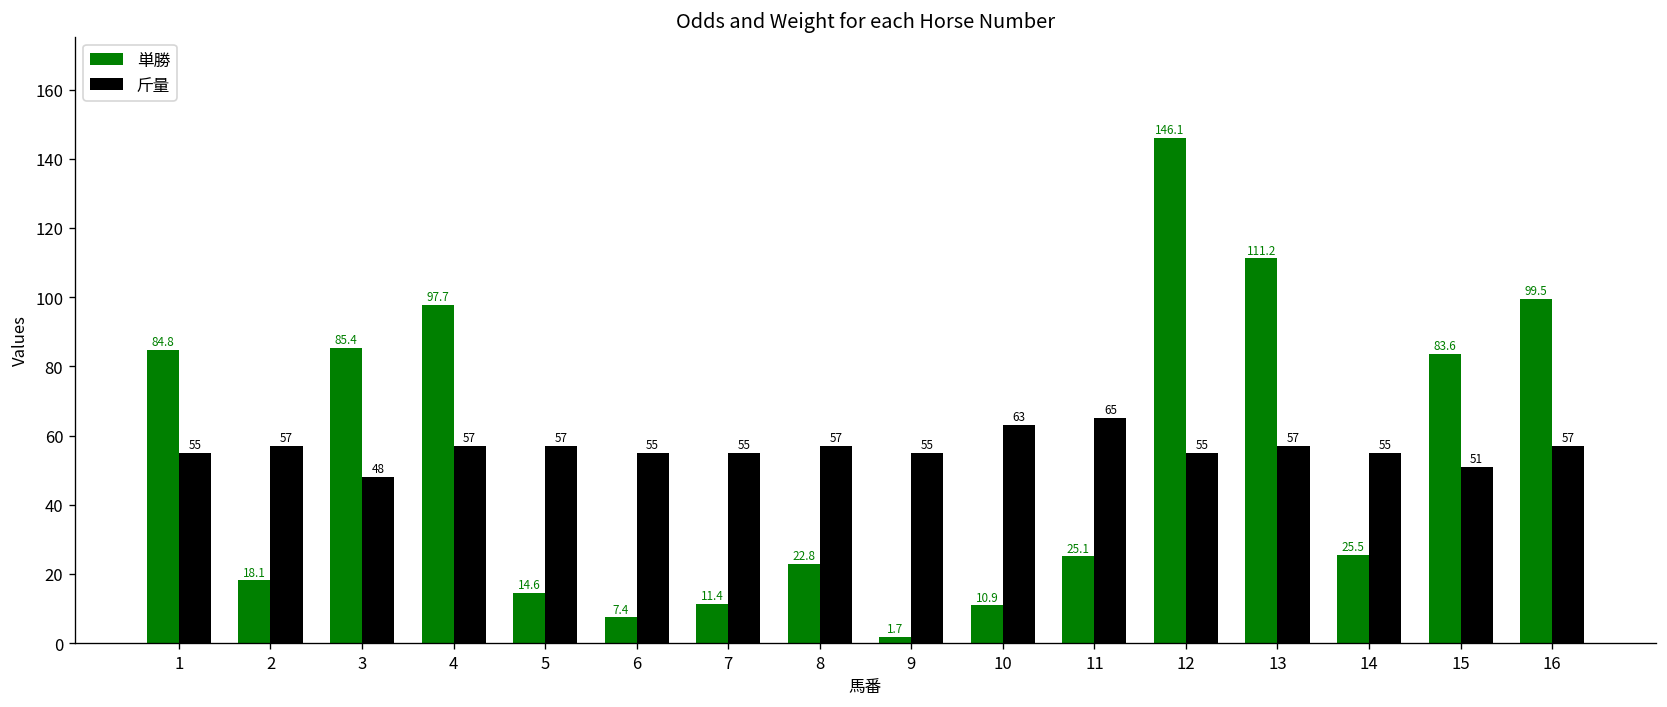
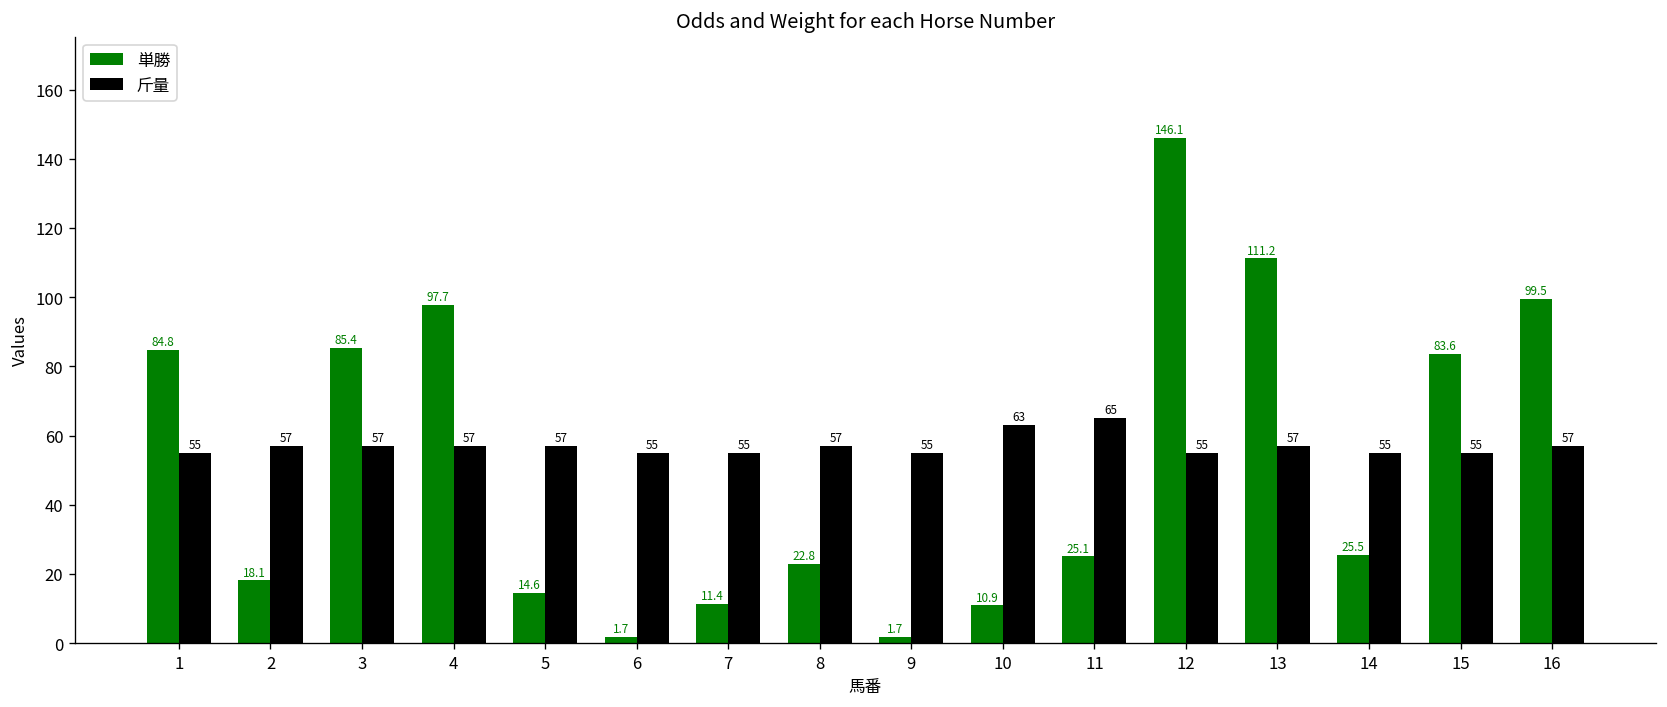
斤量, 3: 48 -> 57
単勝, 6: 7.4 -> 1.7
斤量, 15: 51 -> 55
